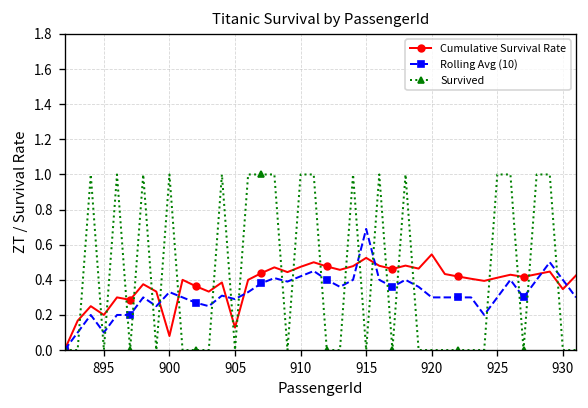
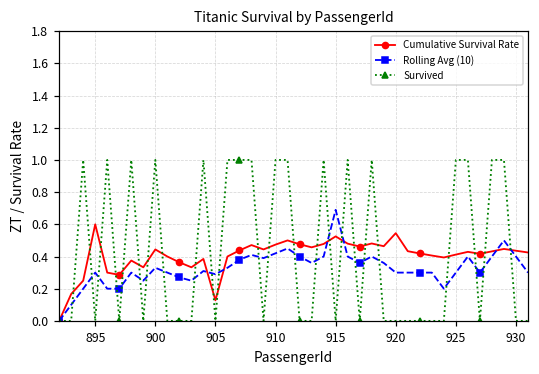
Cumulative Survival Rate, 895: 0.2 -> 0.6
Rolling Avg (10), 895: 0.1 -> 0.3
Cumulative Survival Rate, 900: 0.08 -> 0.44
Cumulative Survival Rate, 930: 0.35 -> 0.44
